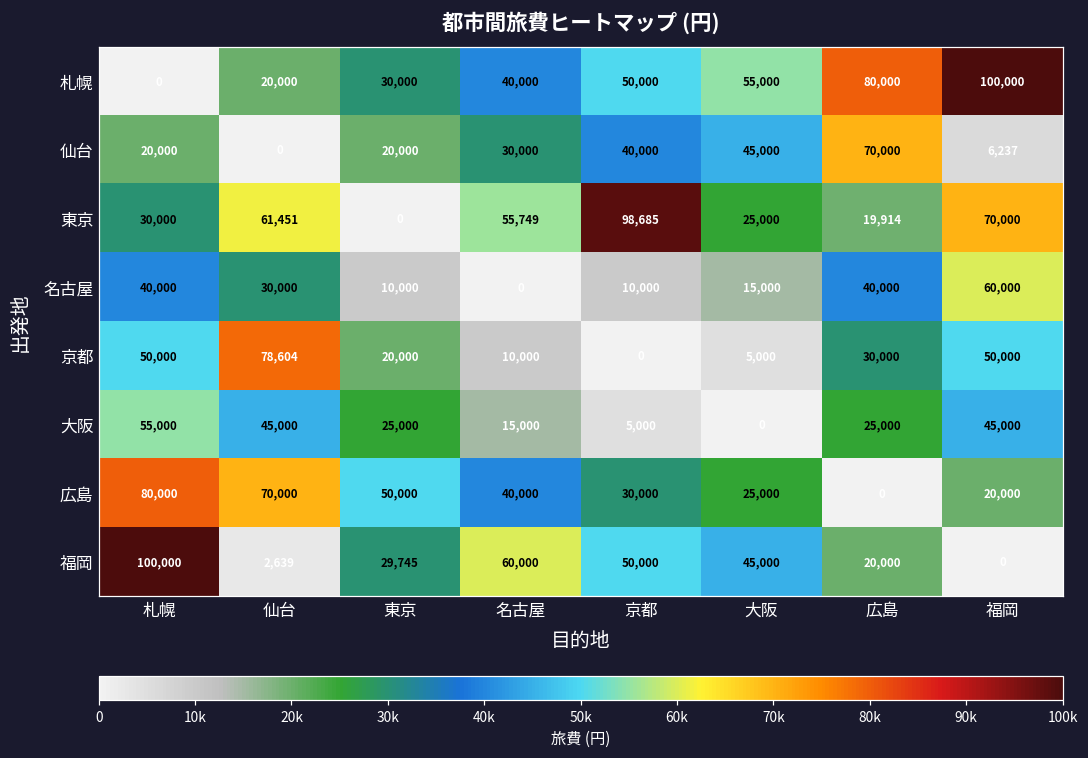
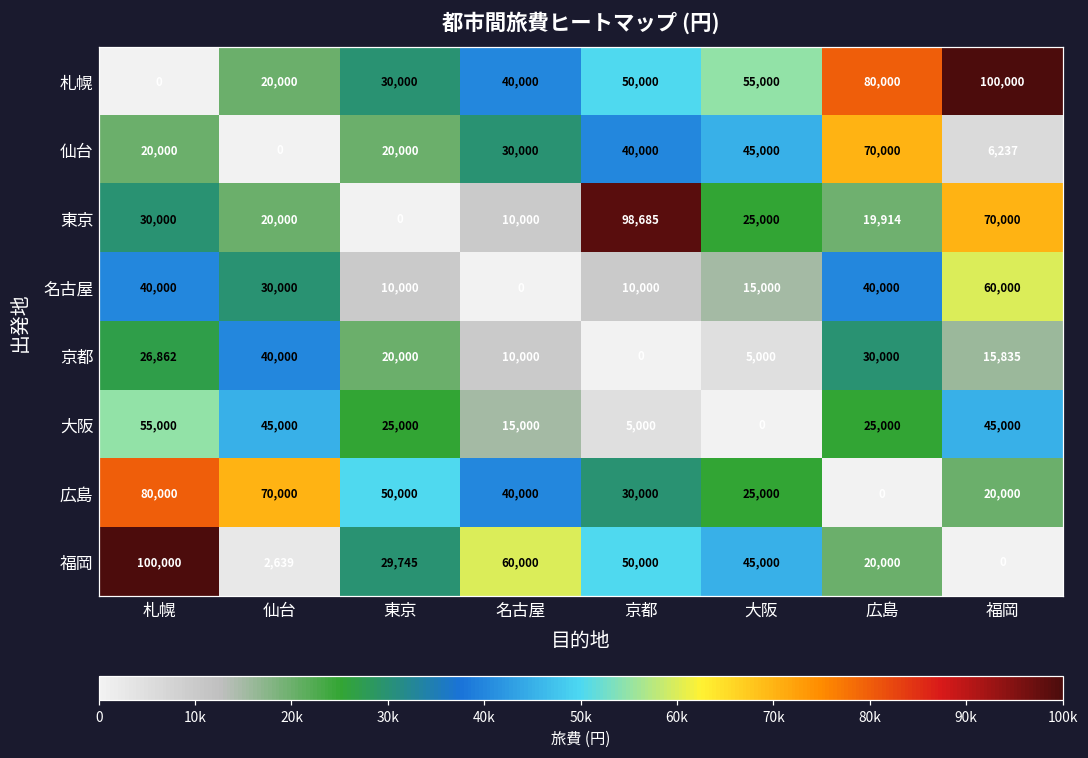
東京, 仙台: 61,451 -> 20,000
東京, 名古屋: 55,749 -> 10,000
京都, 札幌: 50,000 -> 26,862
京都, 仙台: 78,604 -> 40,000
京都, 福岡: 50,000 -> 15,835
